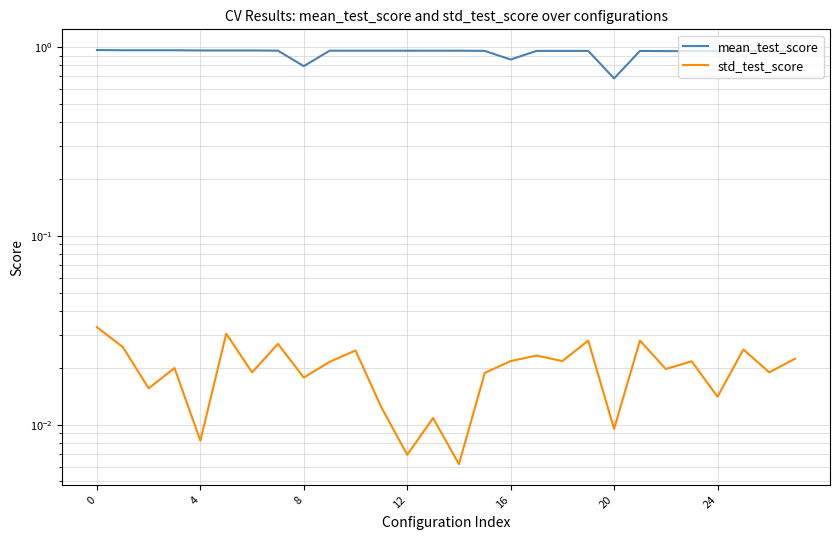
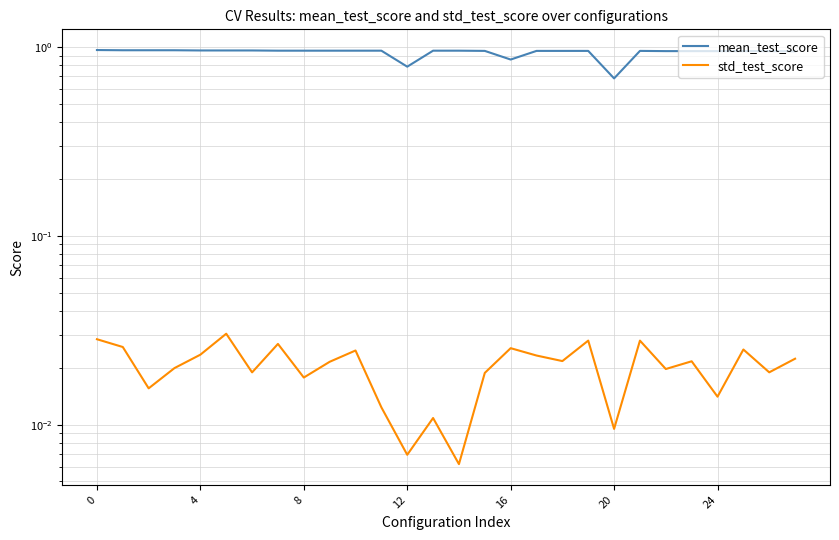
std_test_score, 0: 0.033 -> 0.028
std_test_score, 4: 0.008 -> 0.023
mean_test_score, 8: 0.79 -> 1.0
mean_test_score, 12: 1.0 -> 0.79
std_test_score, 16: 0.022 -> 0.025
